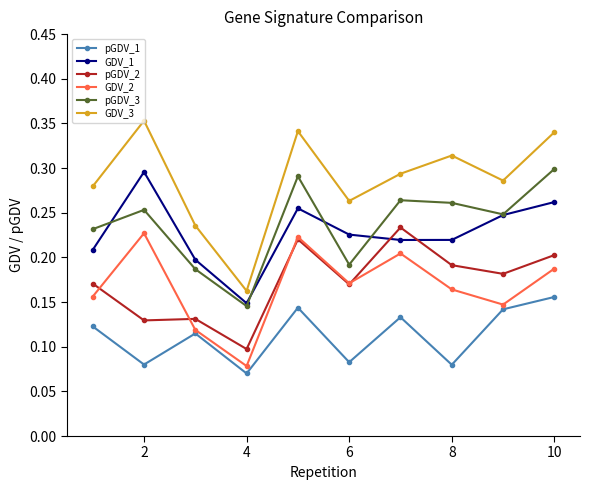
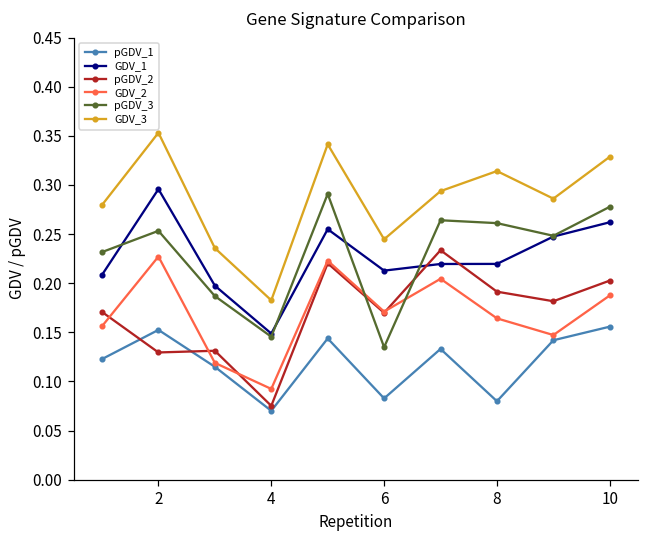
pGDV_1, 2: 0.08 -> 0.15
pGDV_2, 4: 0.10 -> 0.08
GDV_2, 4: 0.08 -> 0.09
GDV_3, 4: 0.16 -> 0.18
GDV_1, 6: 0.23 -> 0.21
pGDV_3, 6: 0.19 -> 0.13
GDV_3, 6: 0.26 -> 0.24
pGDV_3, 10: 0.30 -> 0.28
GDV_3, 10: 0.34 -> 0.33
